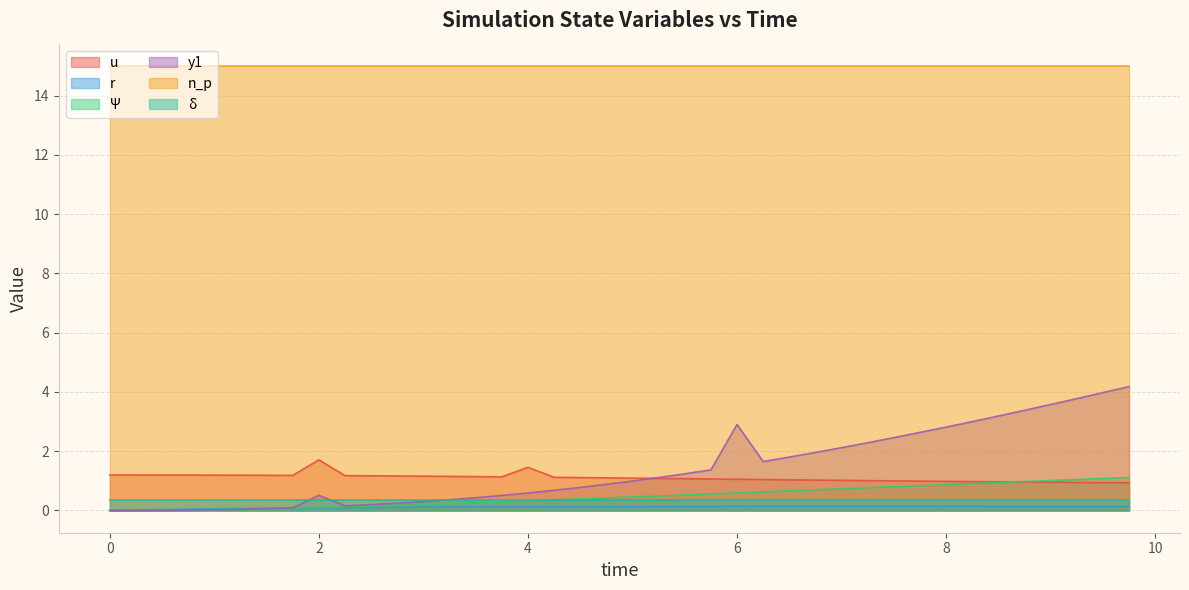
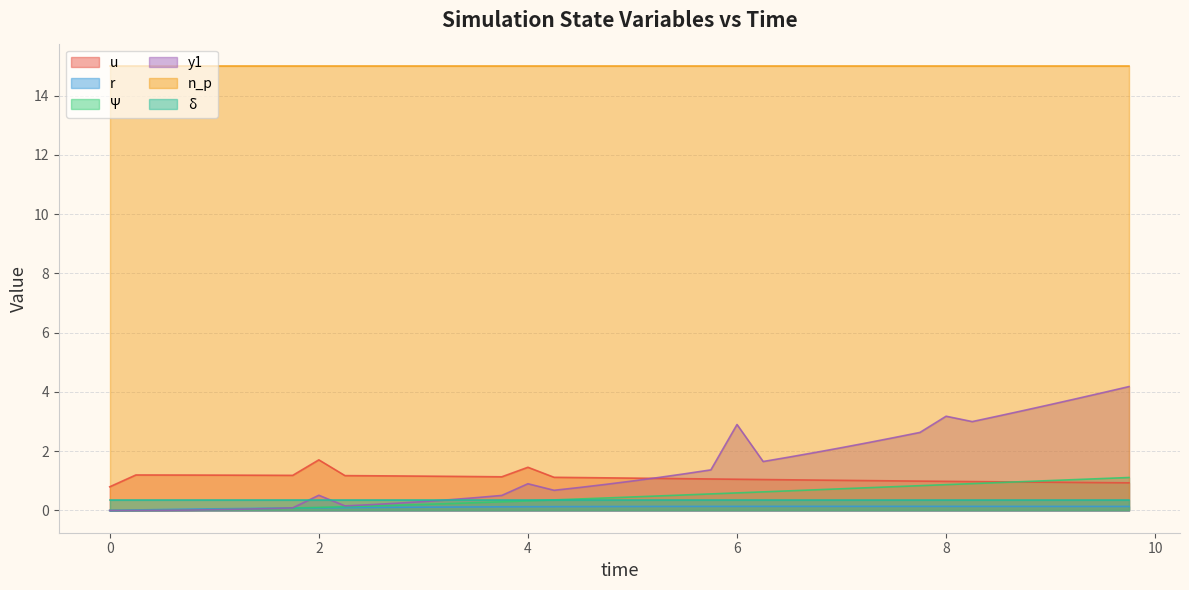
u, 0: 1.2 -> 0.8
y1, 4: 0.6 -> 0.9
y1, 8: 2.8 -> 3.2
